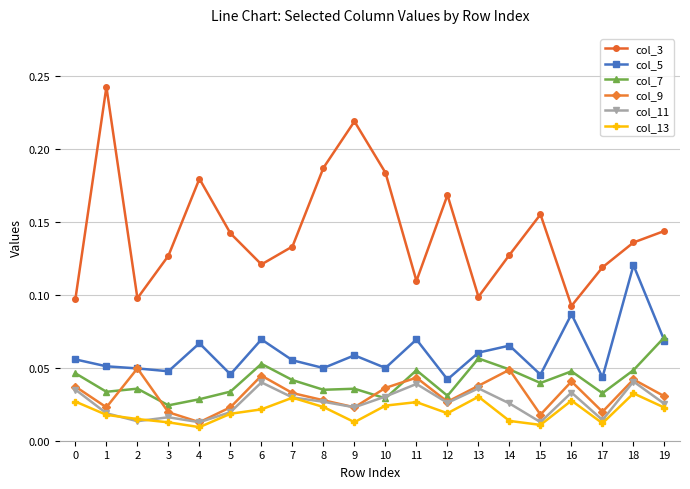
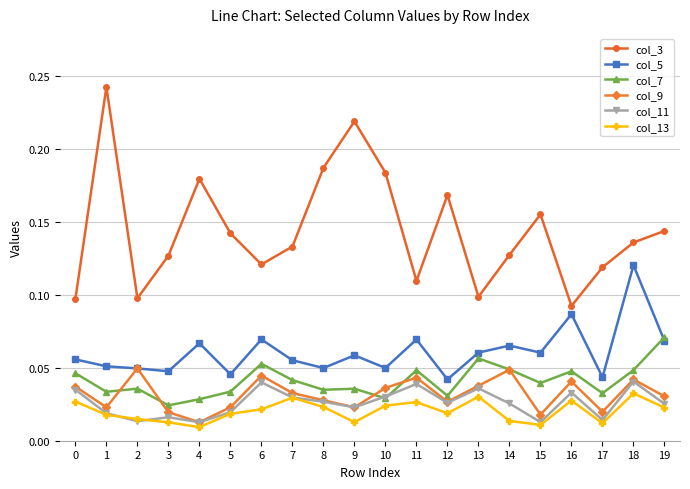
col_5, 15: 0.045 -> 0.060
